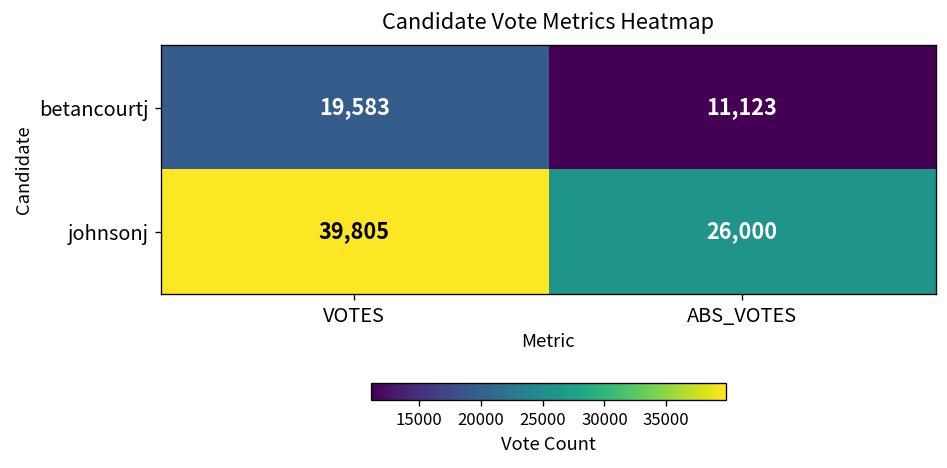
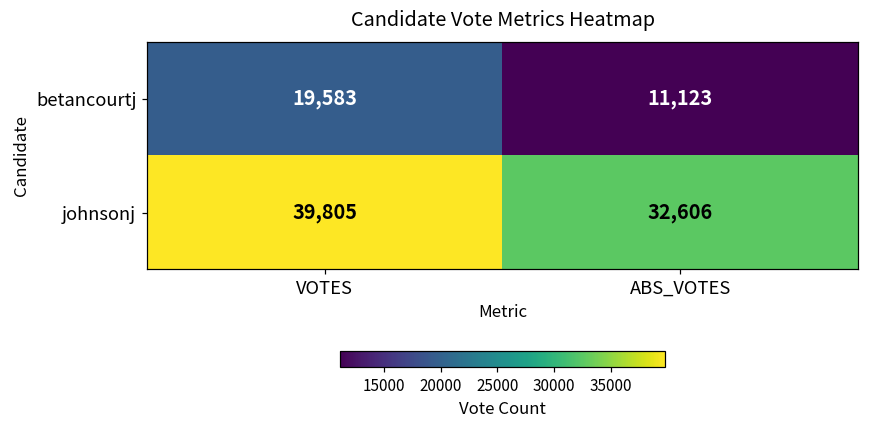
johnsonj, ABS_VOTES: 26,000 -> 32,606
